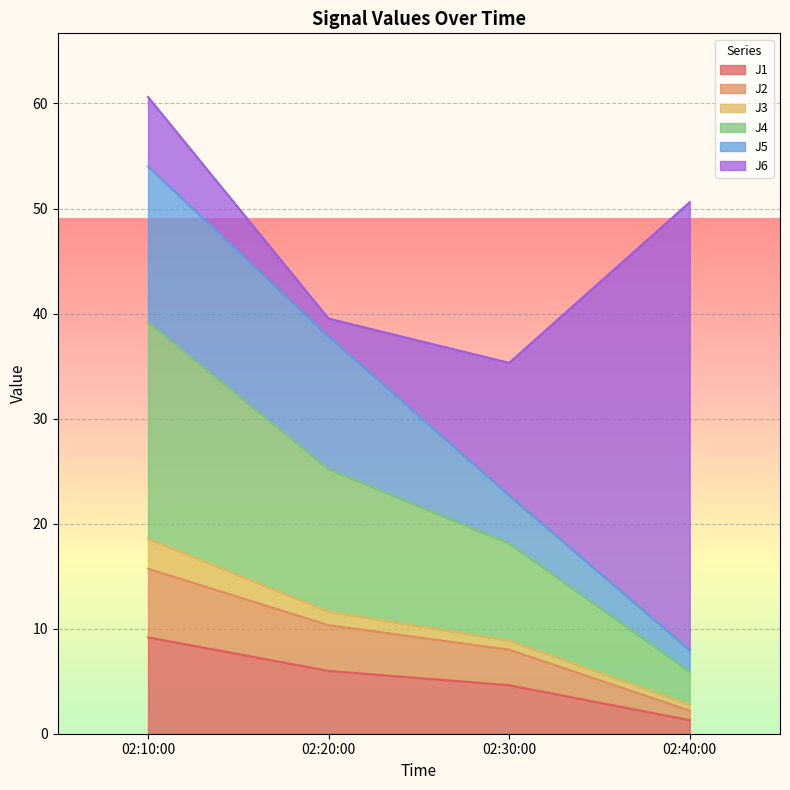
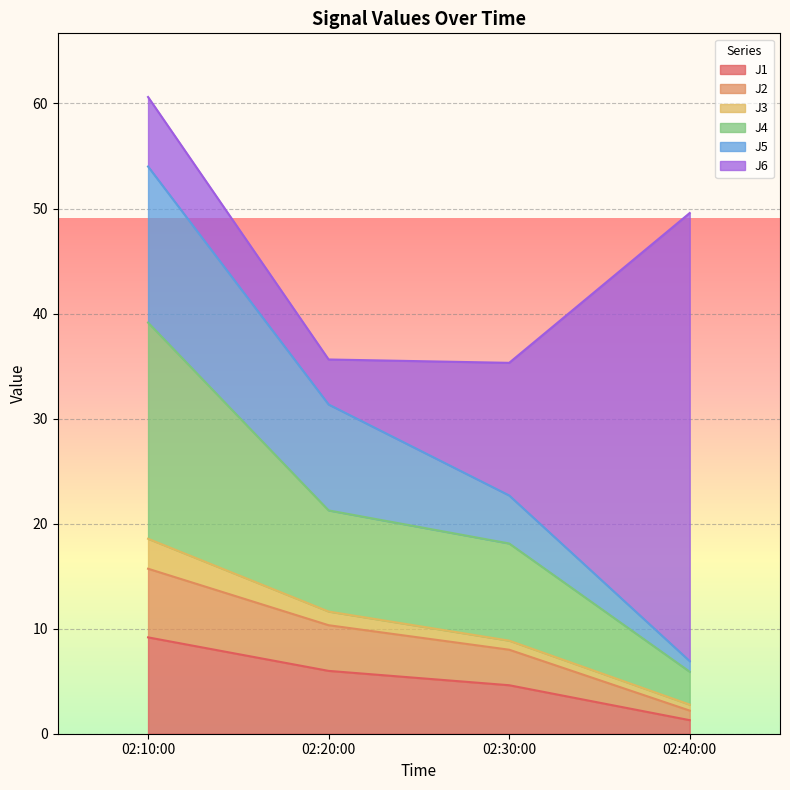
J4, 02:20:00: 13.5 -> 9.6
J5, 02:20:00: 12.6 -> 10.1
J6, 02:20:00: 1.7 -> 4.3
J5, 02:40:00: 2.0 -> 1.0
